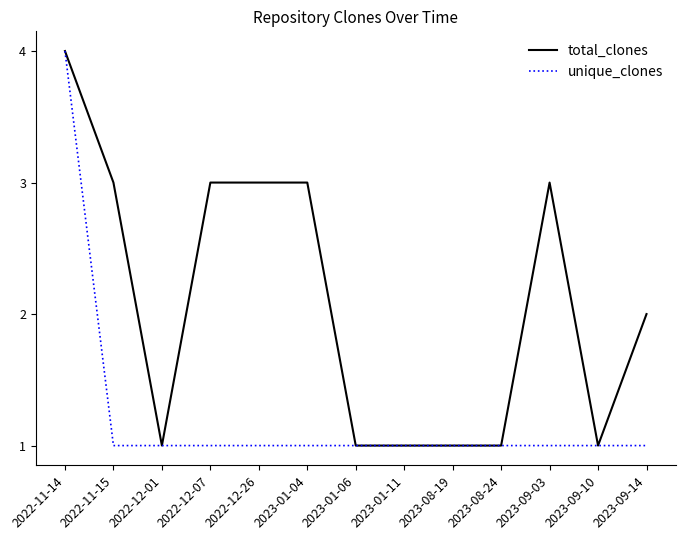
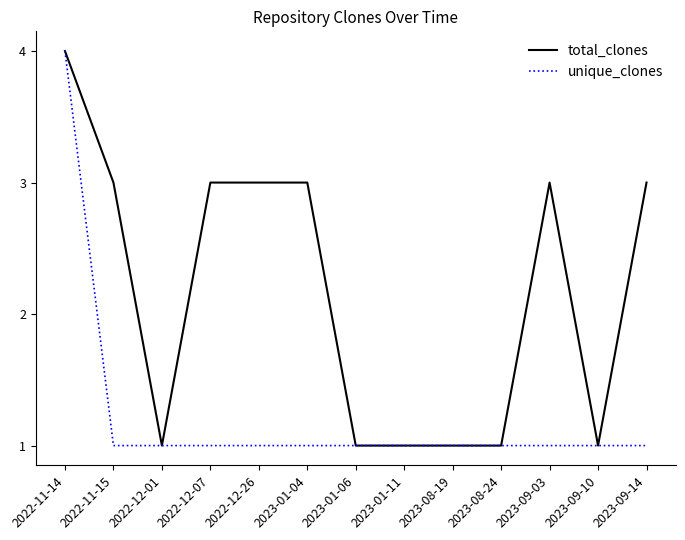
total_clones, 2023-09-14: 2 -> 3
